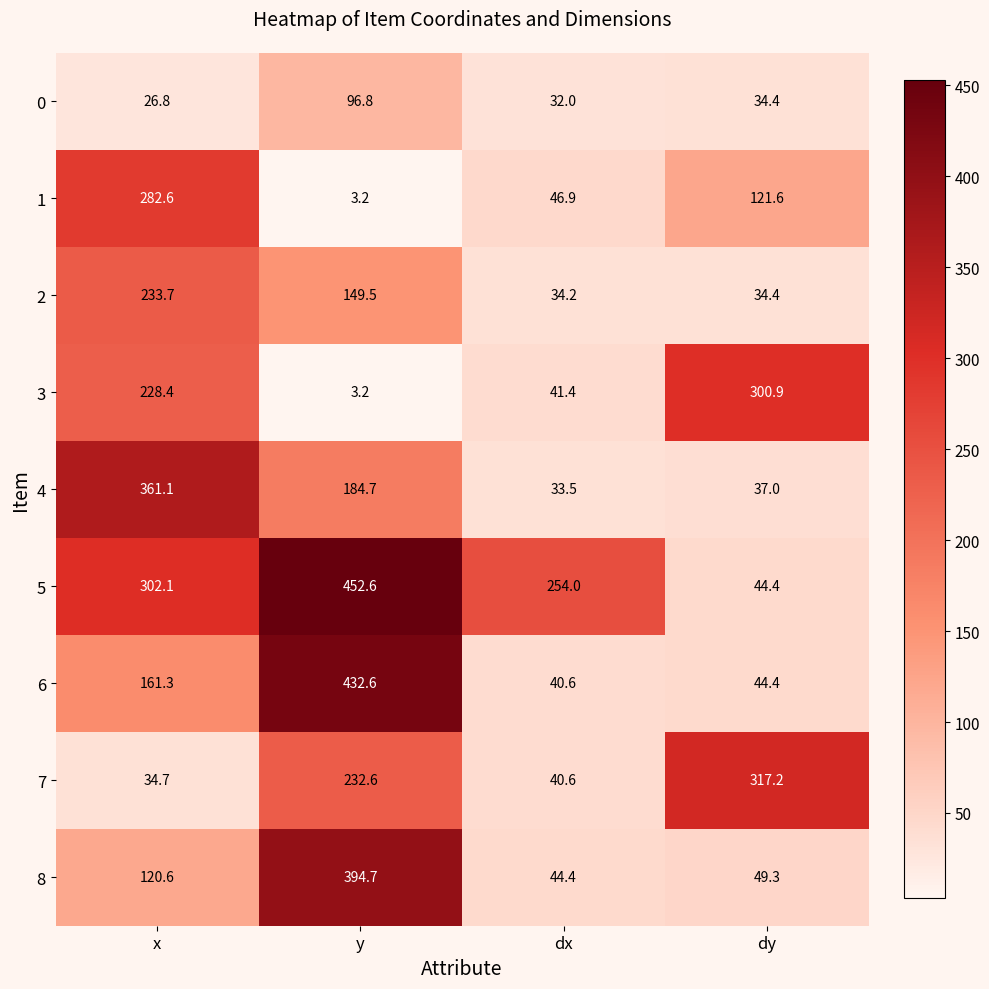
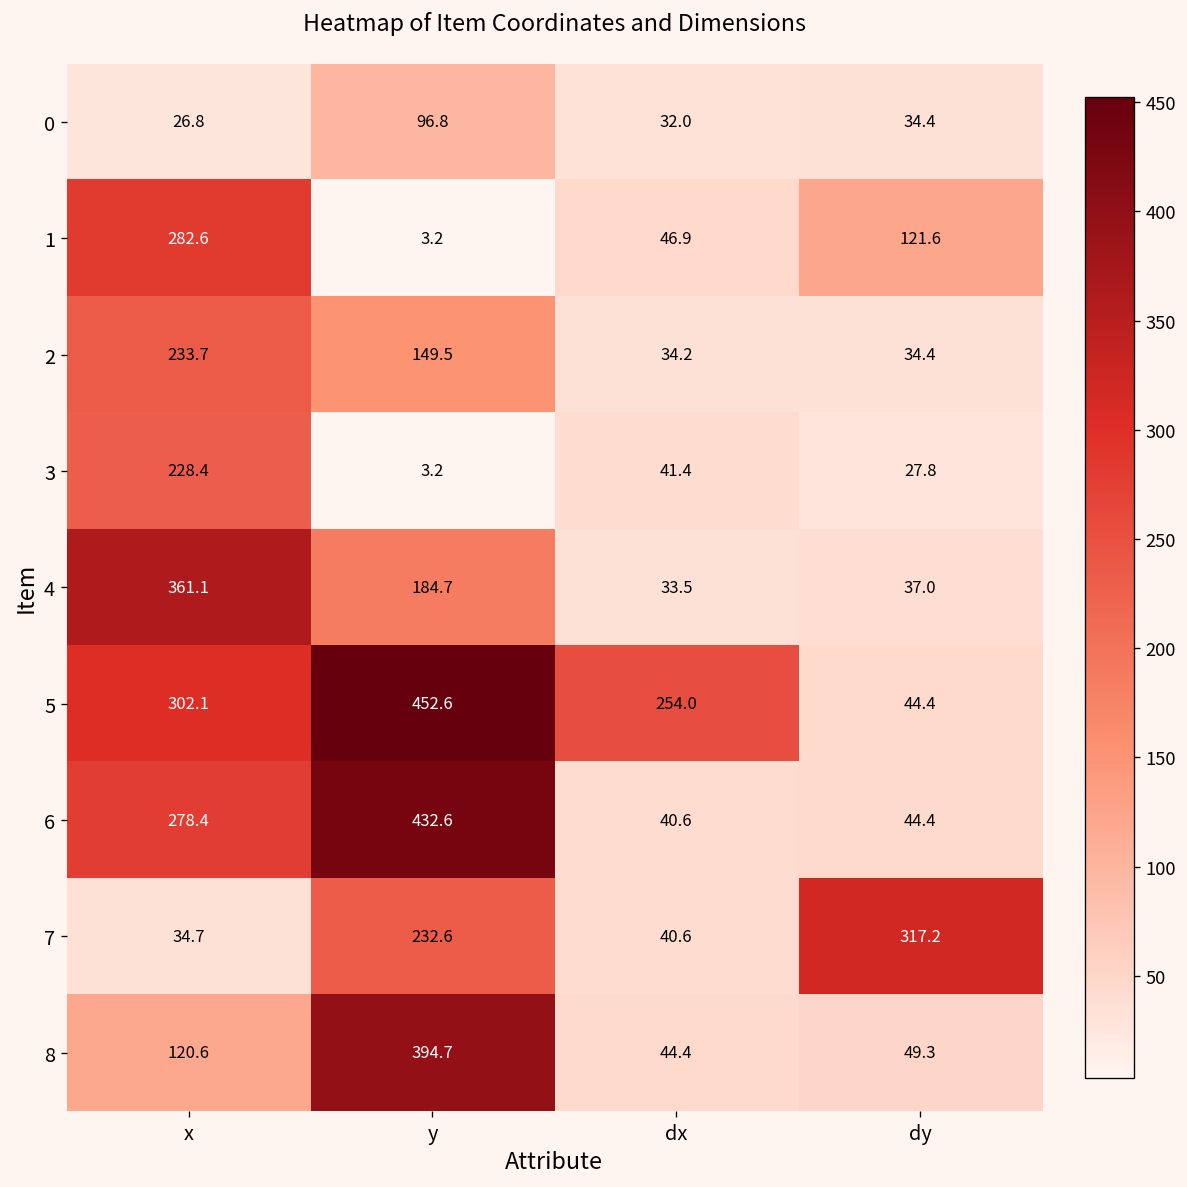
3, dy: 300.9 -> 27.8
6, x: 161.3 -> 278.4
